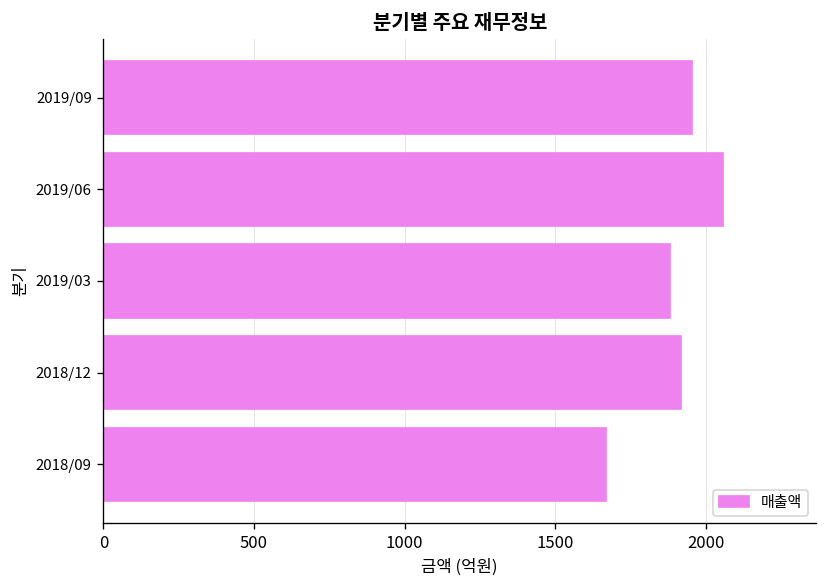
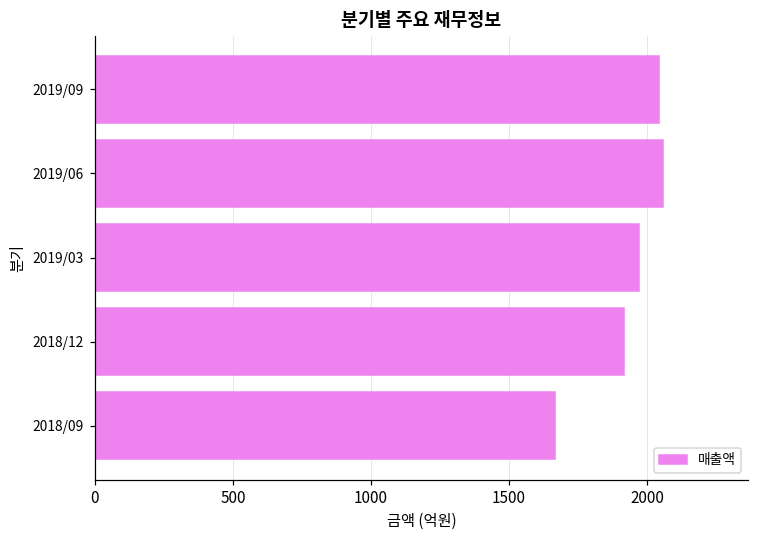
2019/09: 1960 -> 2040
2019/03: 1880 -> 1970
